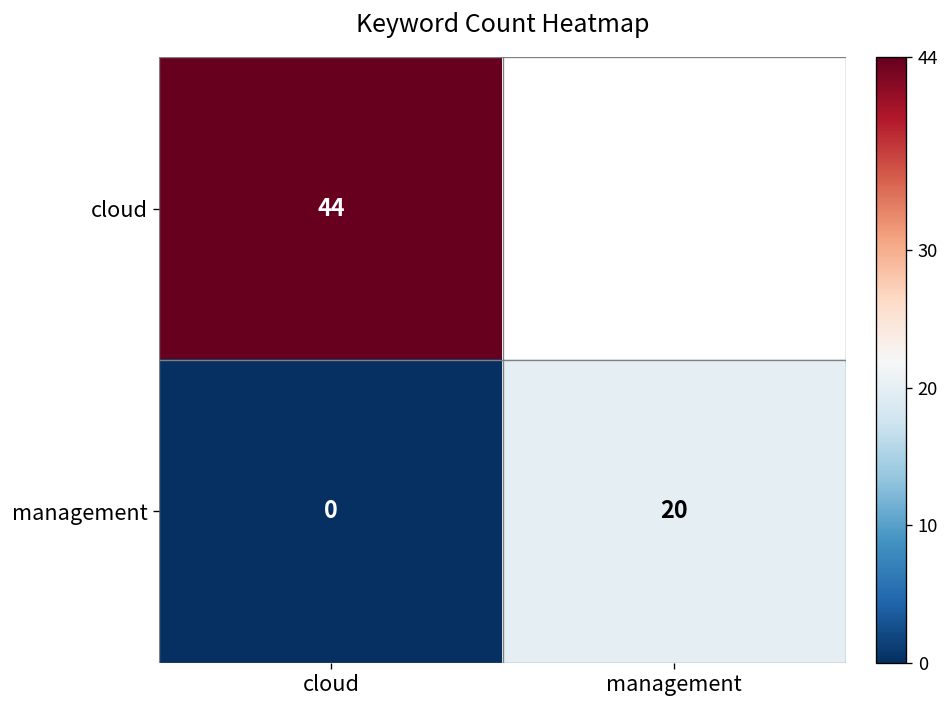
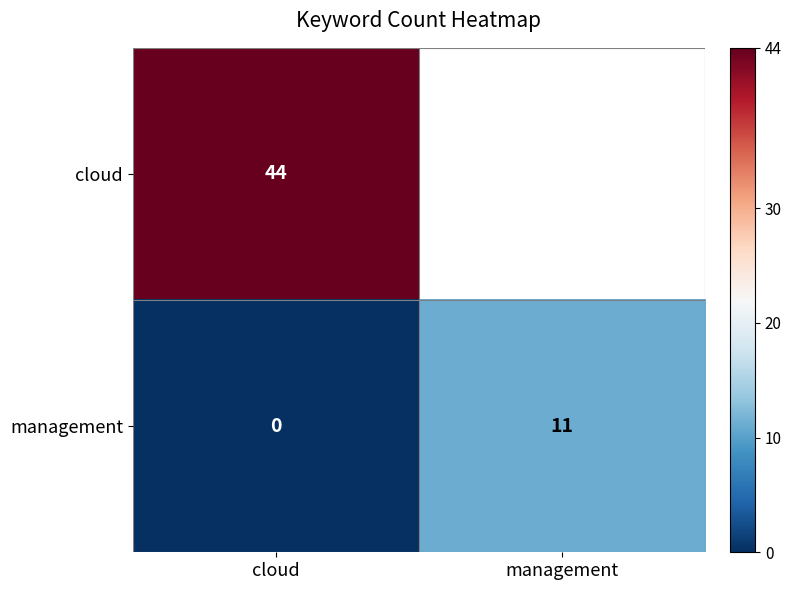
management, management: 20 -> 11
